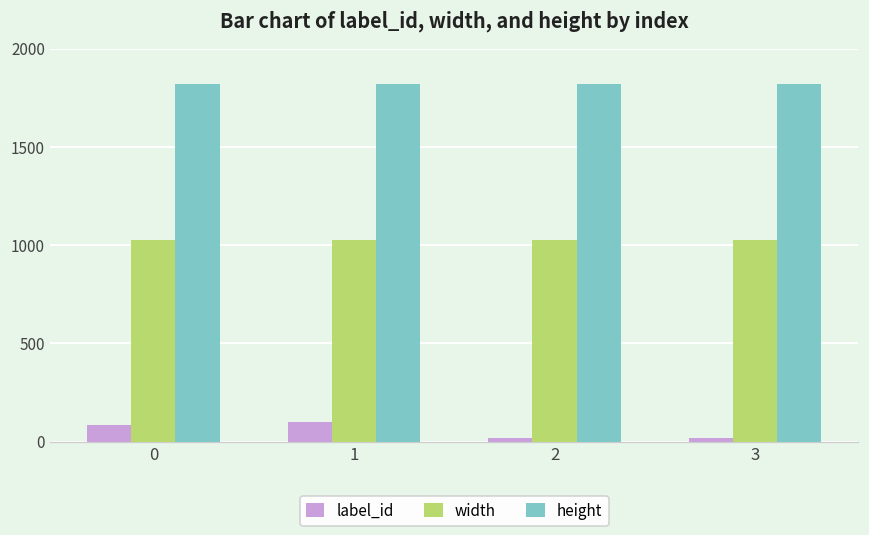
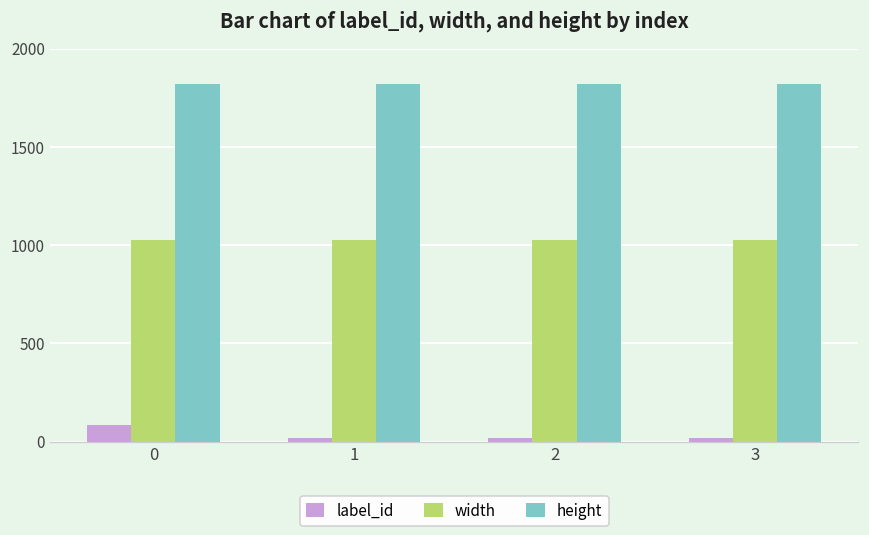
label_id, 1: 100 -> 20
